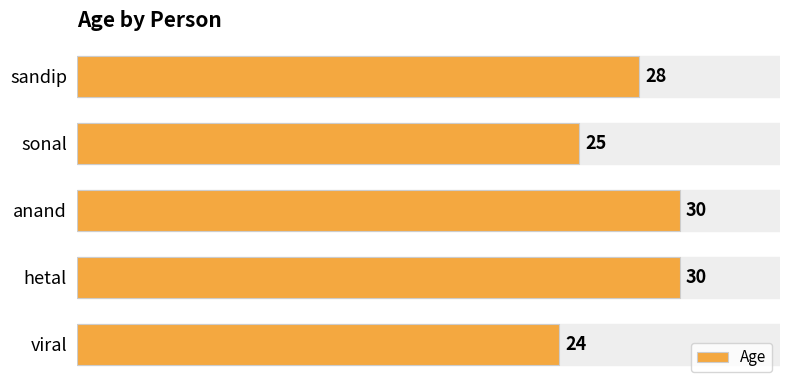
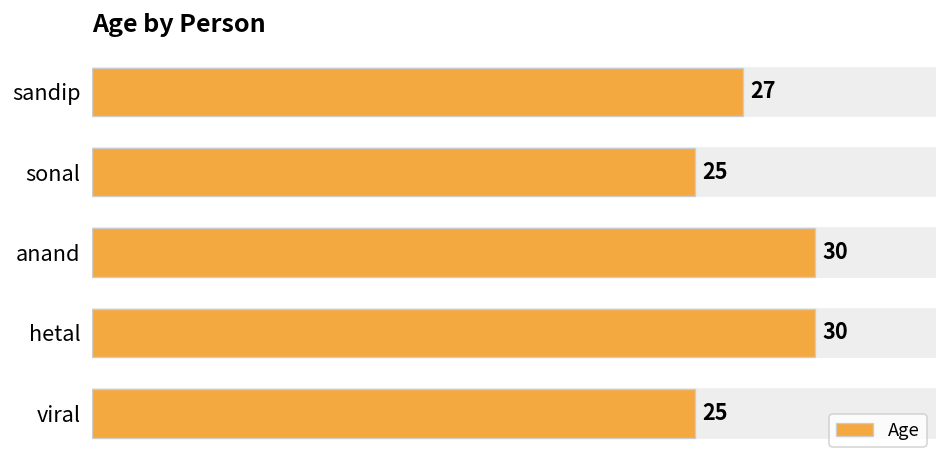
sandip: 28 -> 27
viral: 24 -> 25
